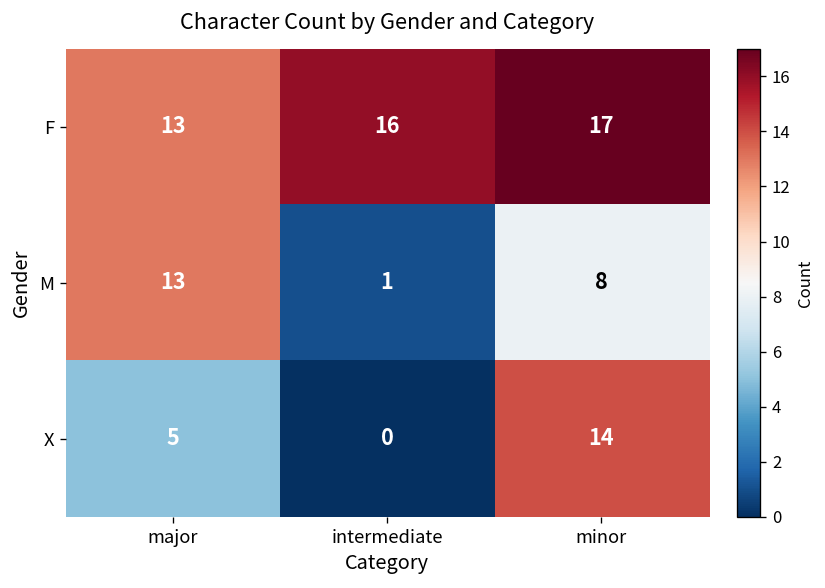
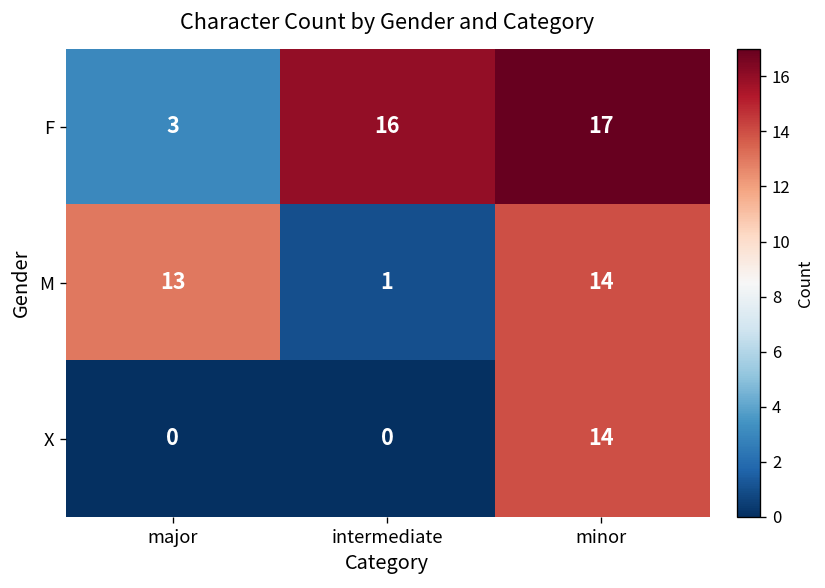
F, major: 13 -> 3
M, minor: 8 -> 14
X, major: 5 -> 0
